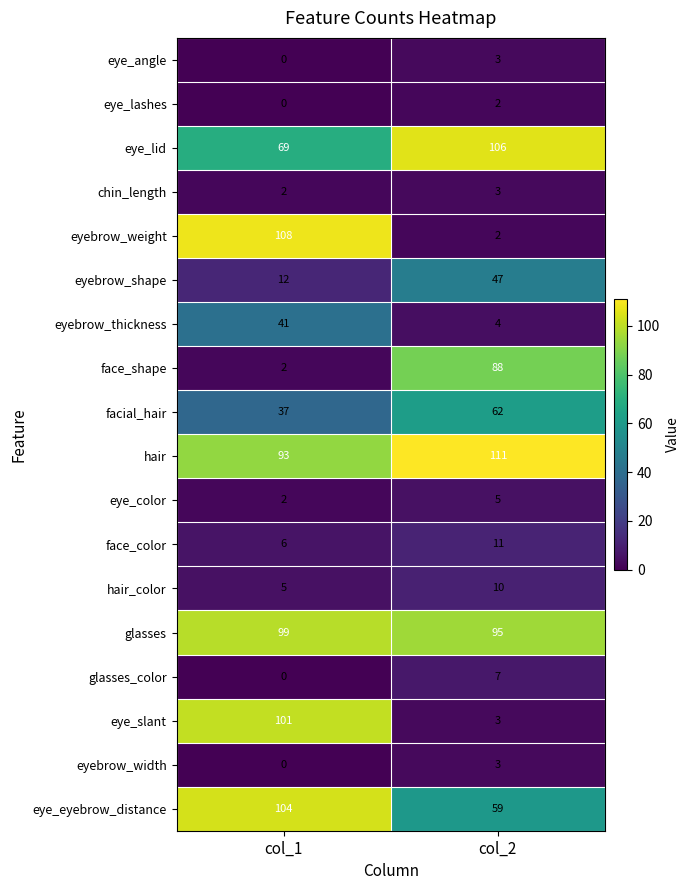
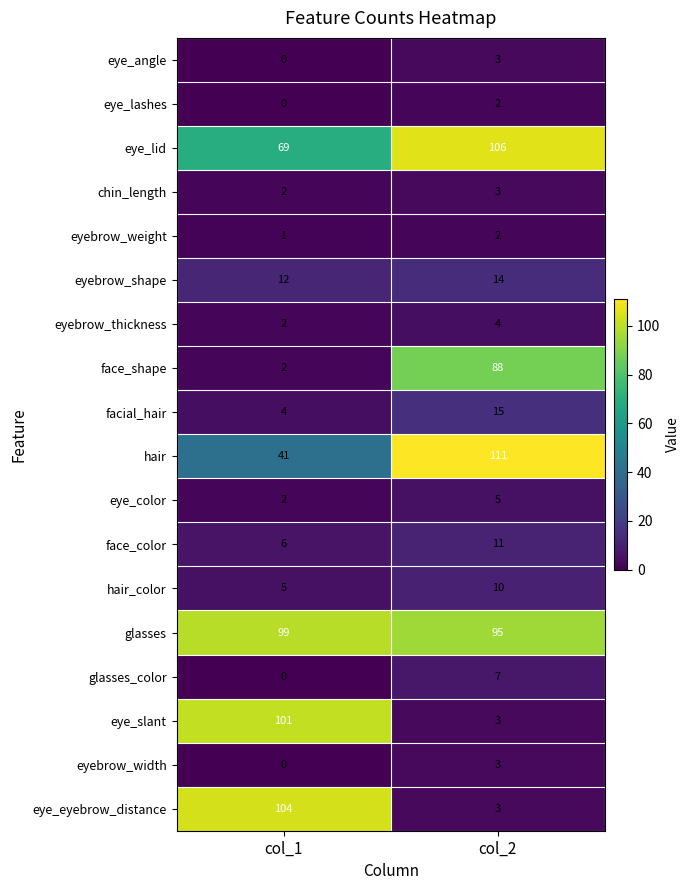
eyebrow_weight, col_1: 108 -> 1
eyebrow_shape, col_2: 47 -> 14
eyebrow_thickness, col_1: 41 -> 2
facial_hair, col_1: 37 -> 4
facial_hair, col_2: 62 -> 15
hair, col_1: 93 -> 41
eye_eyebrow_distance, col_2: 59 -> 3
